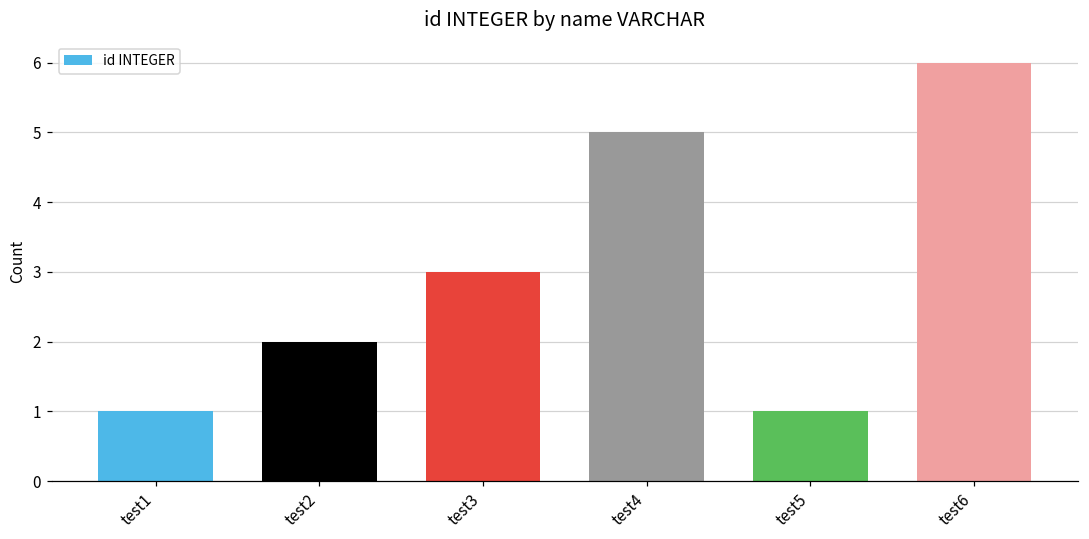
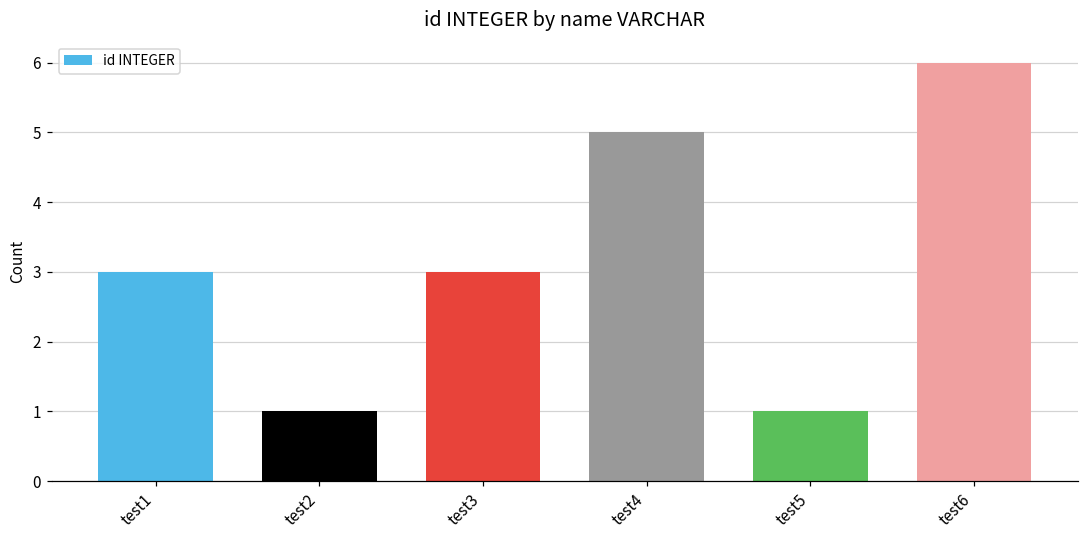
test1: 1 -> 3
test2: 2 -> 1
